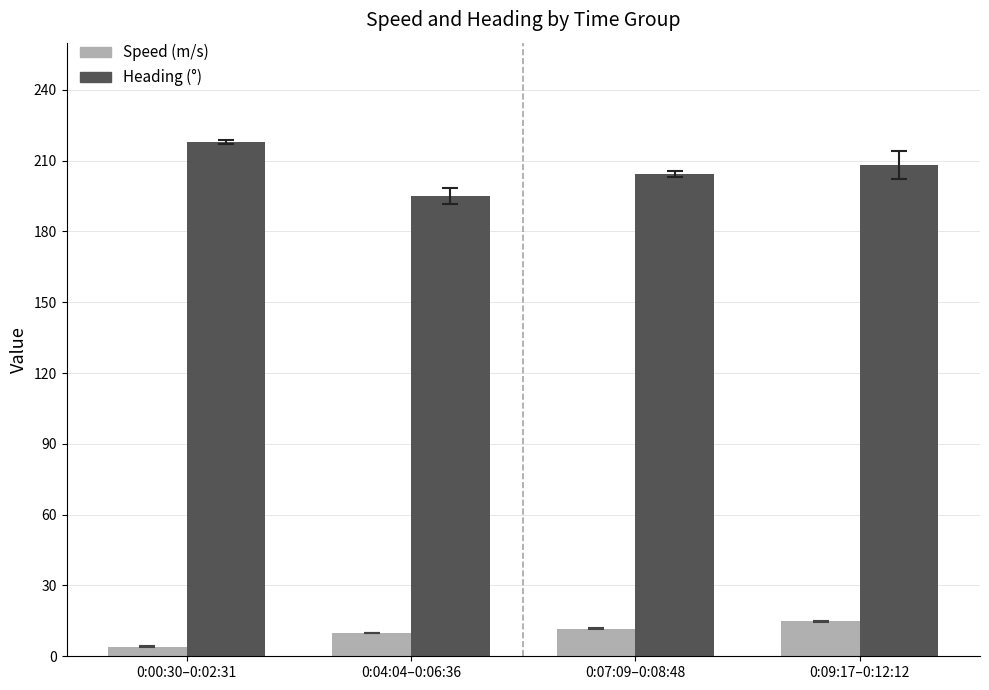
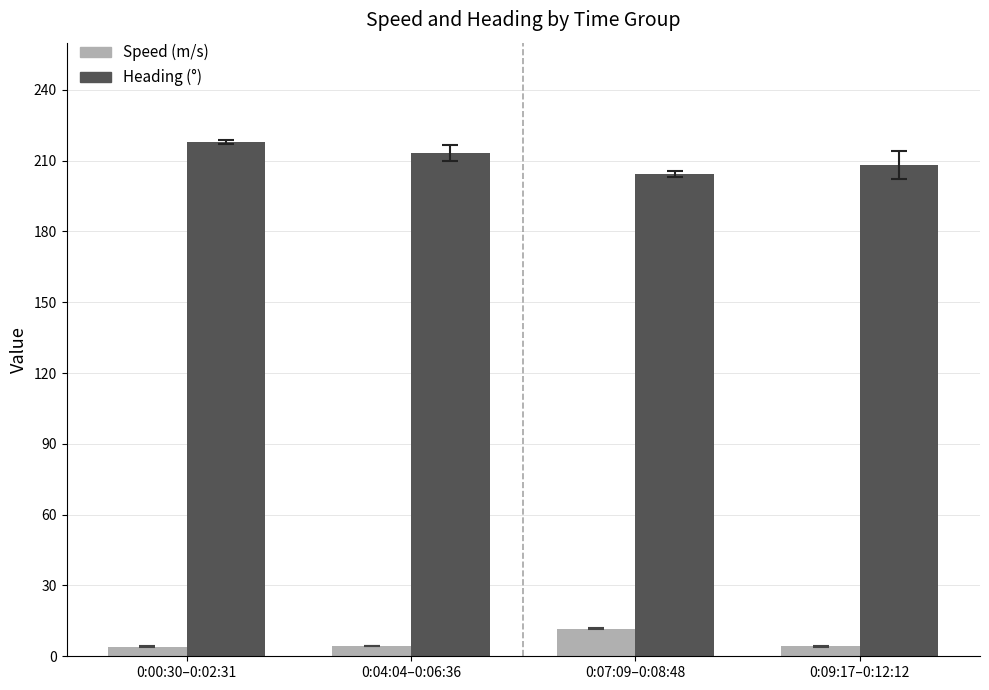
Speed (m/s), 0:04:04–0:06:36: 10 -> 4
Heading (°), 0:04:04–0:06:36: 195 -> 213
Speed (m/s), 0:09:17–0:12:12: 15 -> 4
